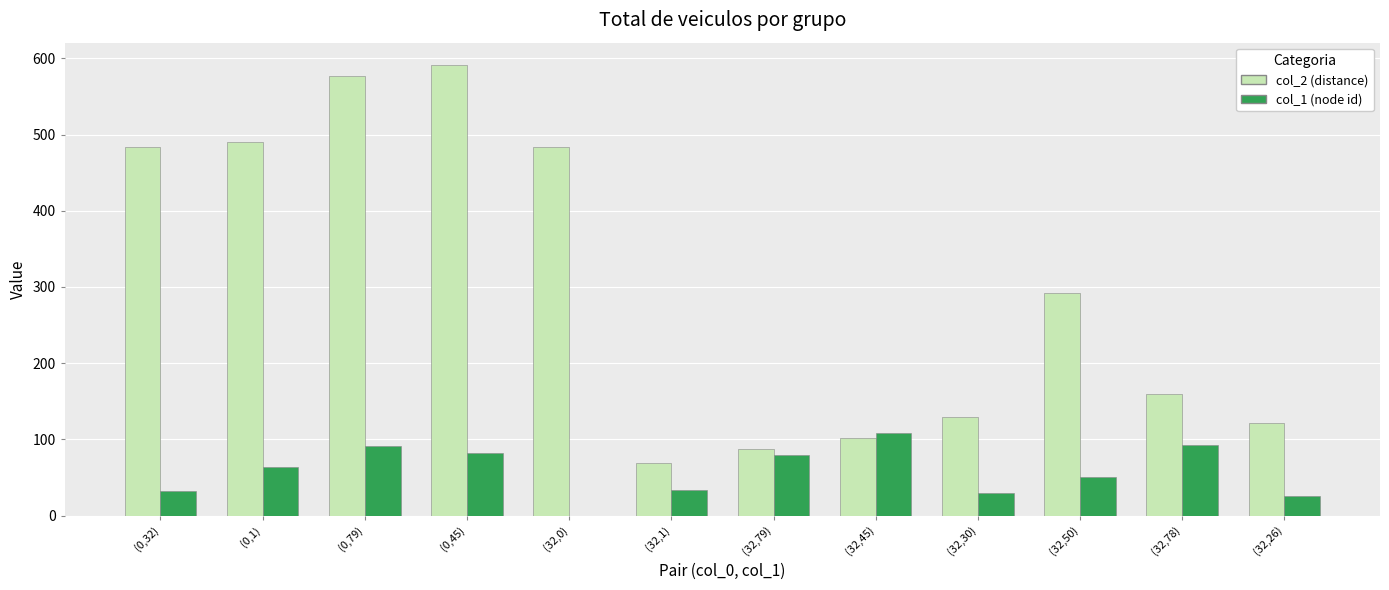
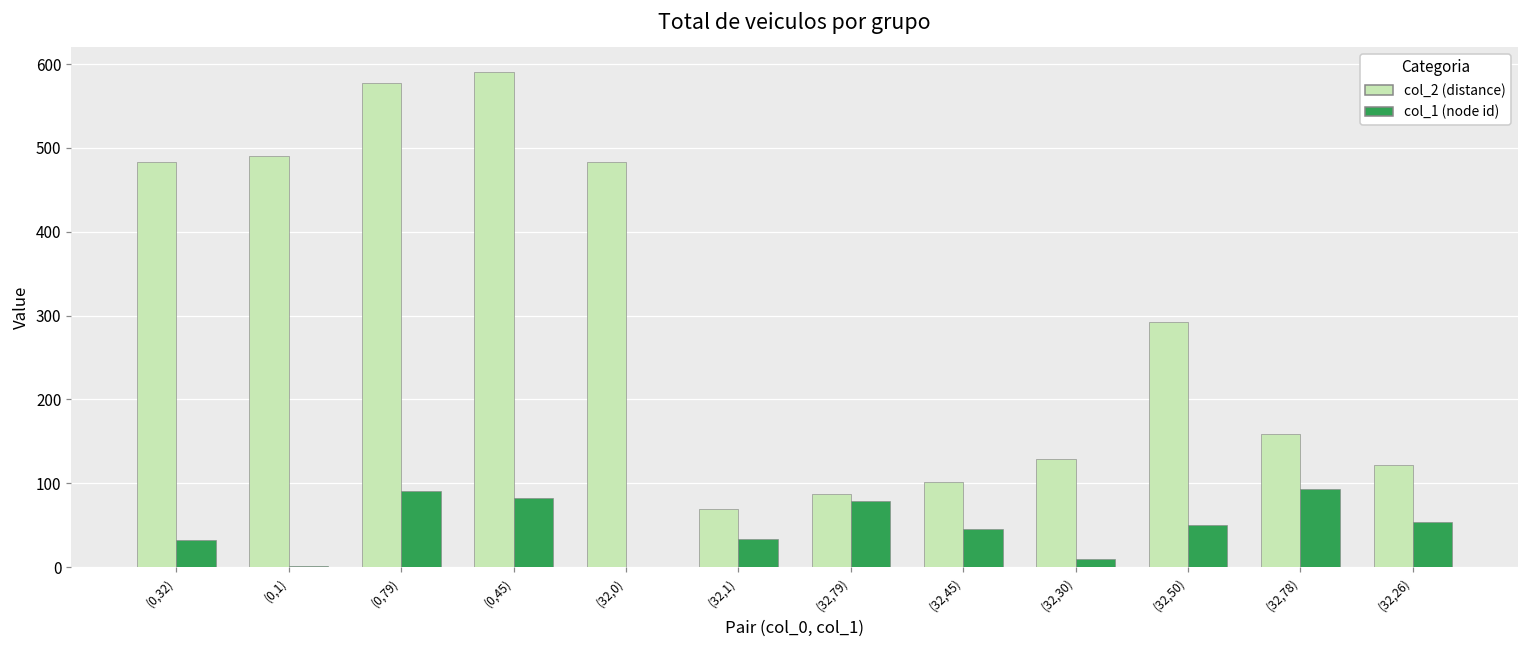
col_1 (node id), (0,1): 60 -> 0
col_1 (node id), (32,45): 110 -> 50
col_1 (node id), (32,30): 30 -> 10
col_1 (node id), (32,26): 30 -> 50
